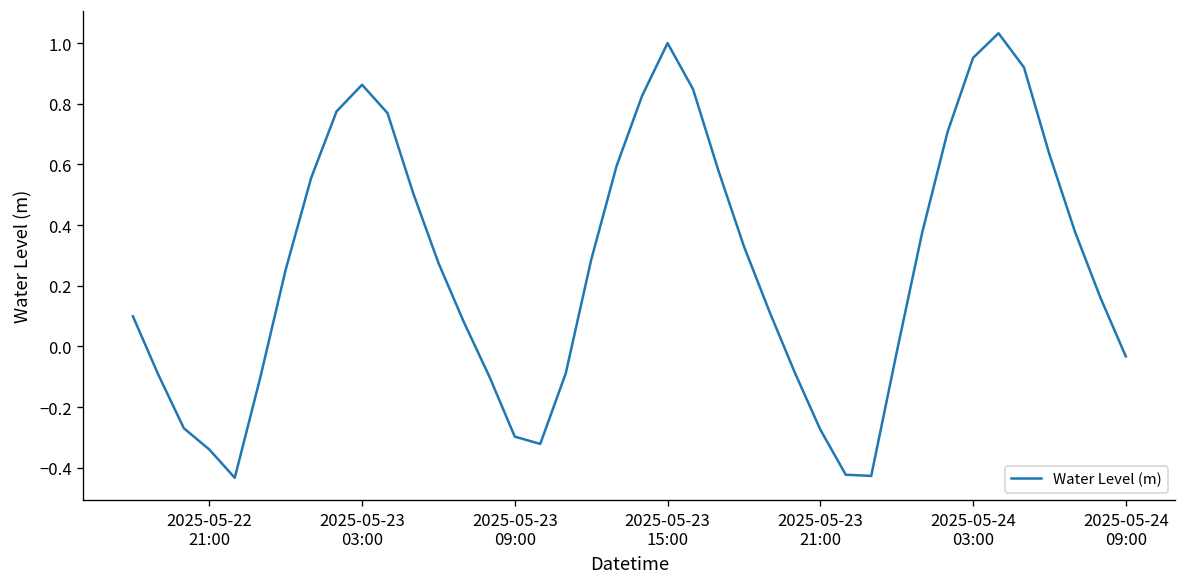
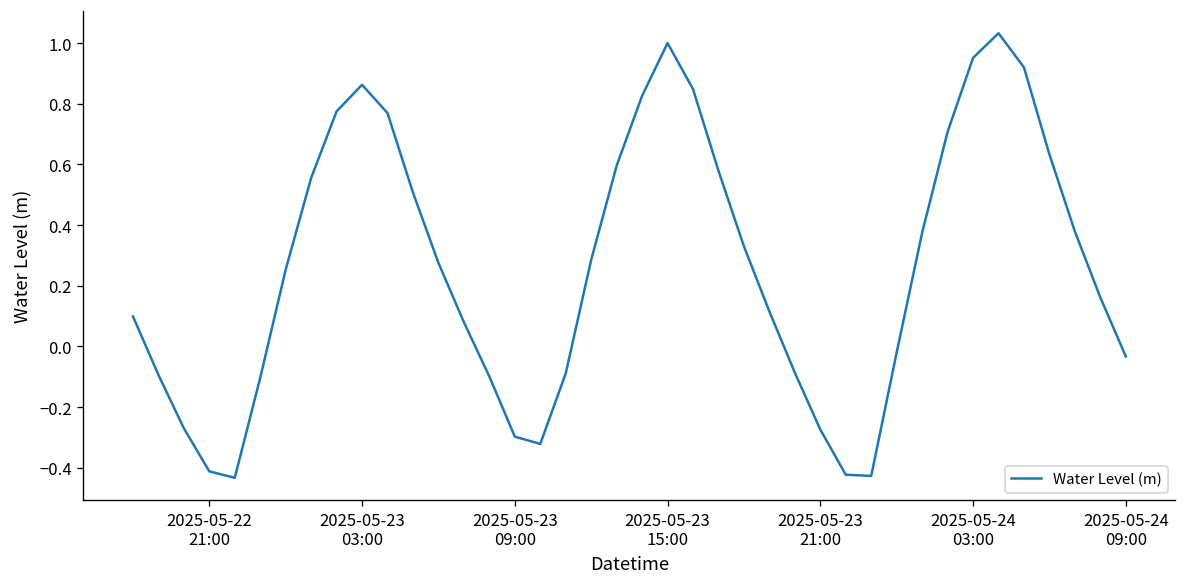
2025-05-22 21:00: -0.34 -> -0.41
